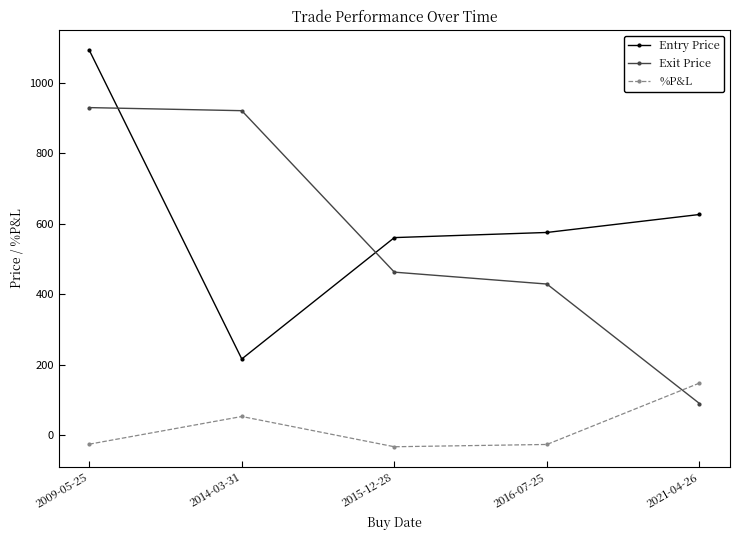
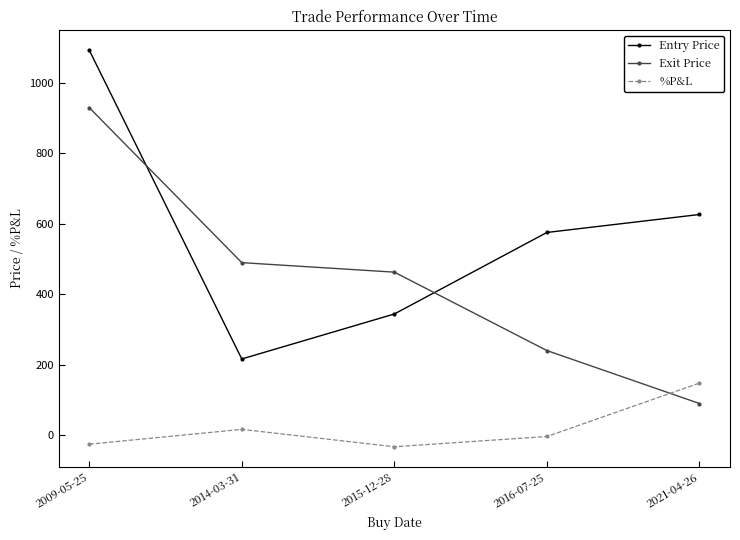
Exit Price, 2014-03-31: 920 -> 490
%P&L, 2014-03-31: 50 -> 20
Entry Price, 2015-12-28: 560 -> 340
Exit Price, 2016-07-25: 430 -> 240
%P&L, 2016-07-25: -30 -> 0
